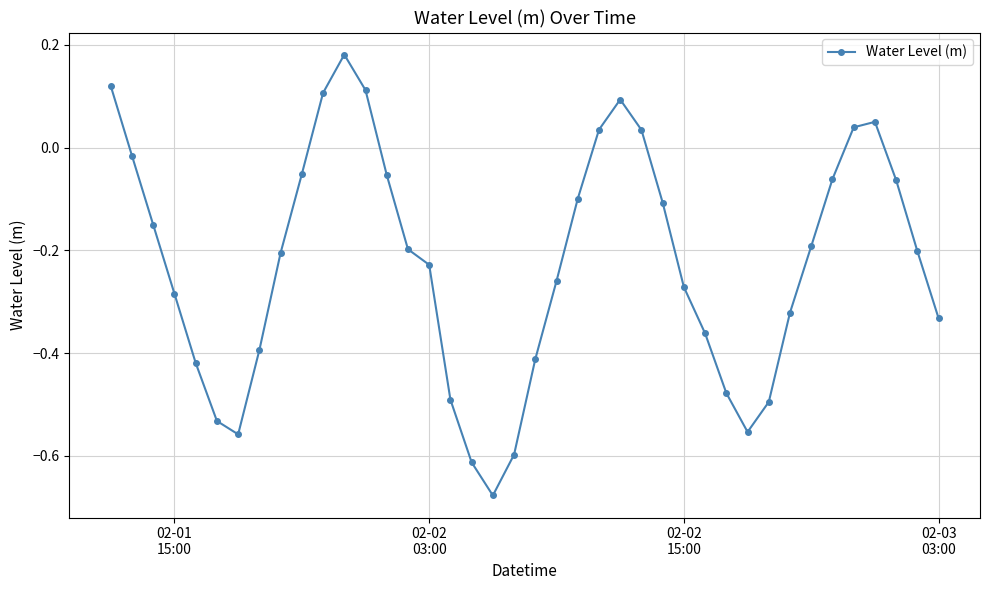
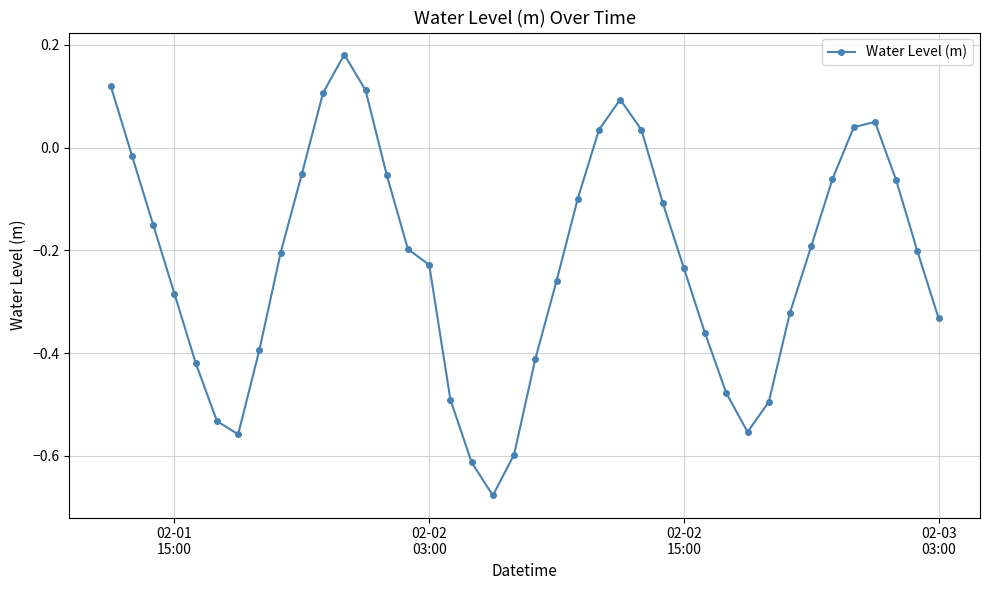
02-02 15:00: -0.27 -> -0.23
